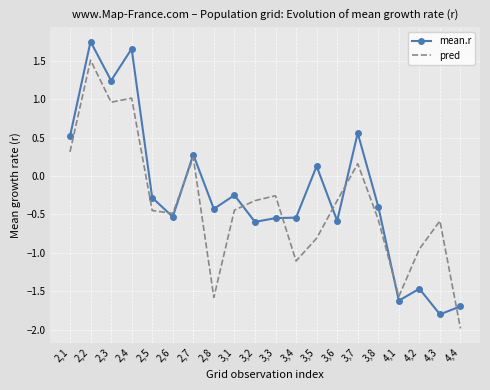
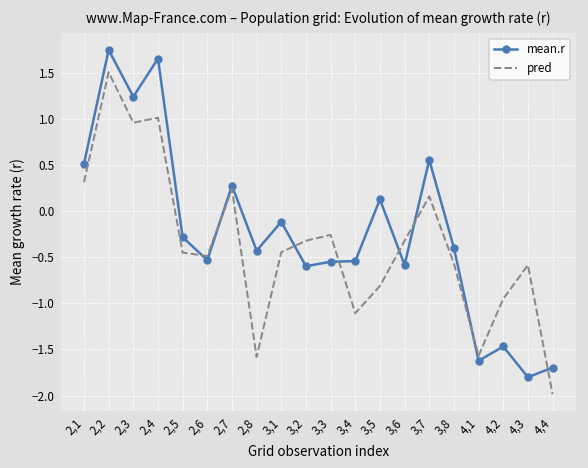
mean.r, 3,1: -0.2 -> -0.1
